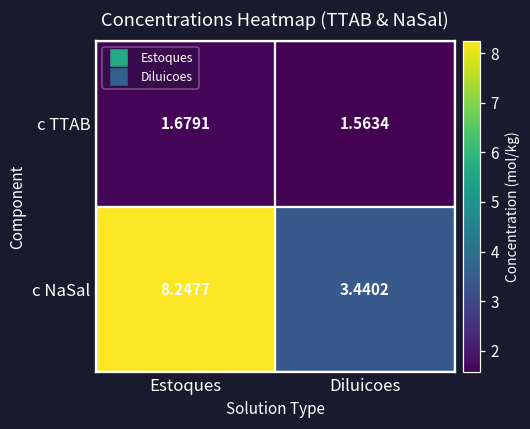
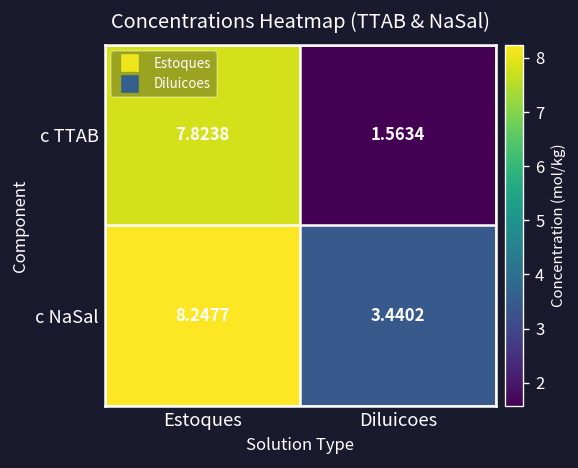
c TTAB, Estoques: 1.6791 -> 7.8238
